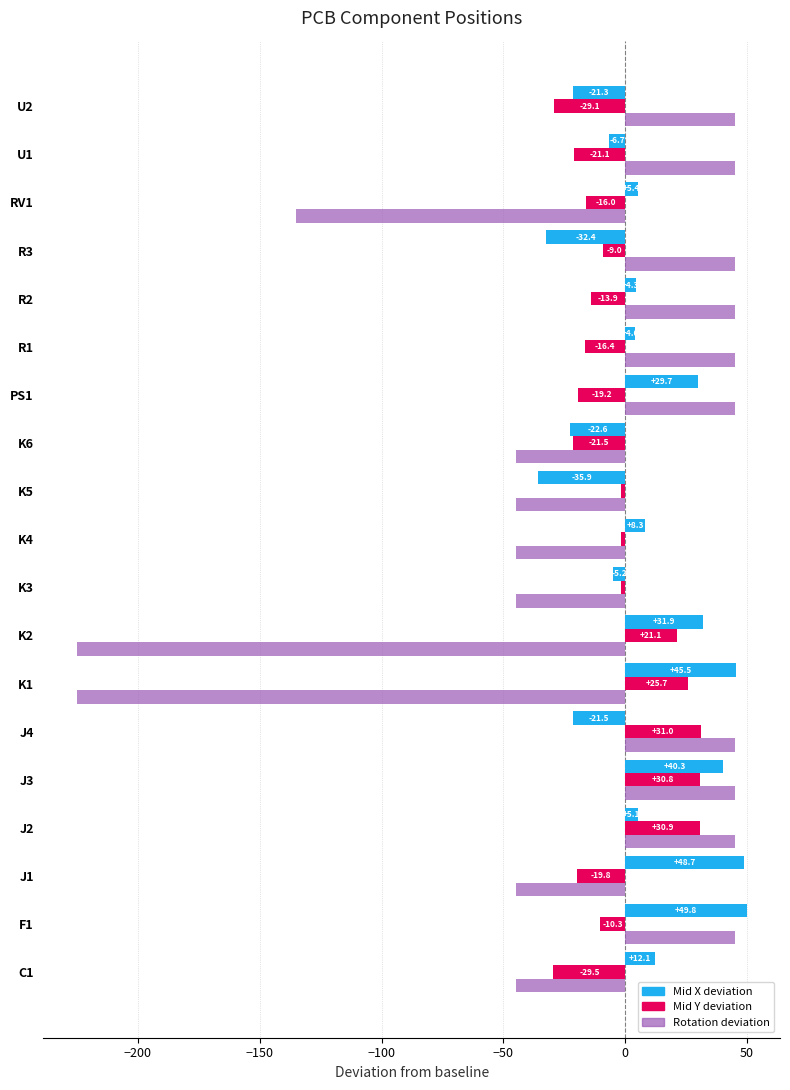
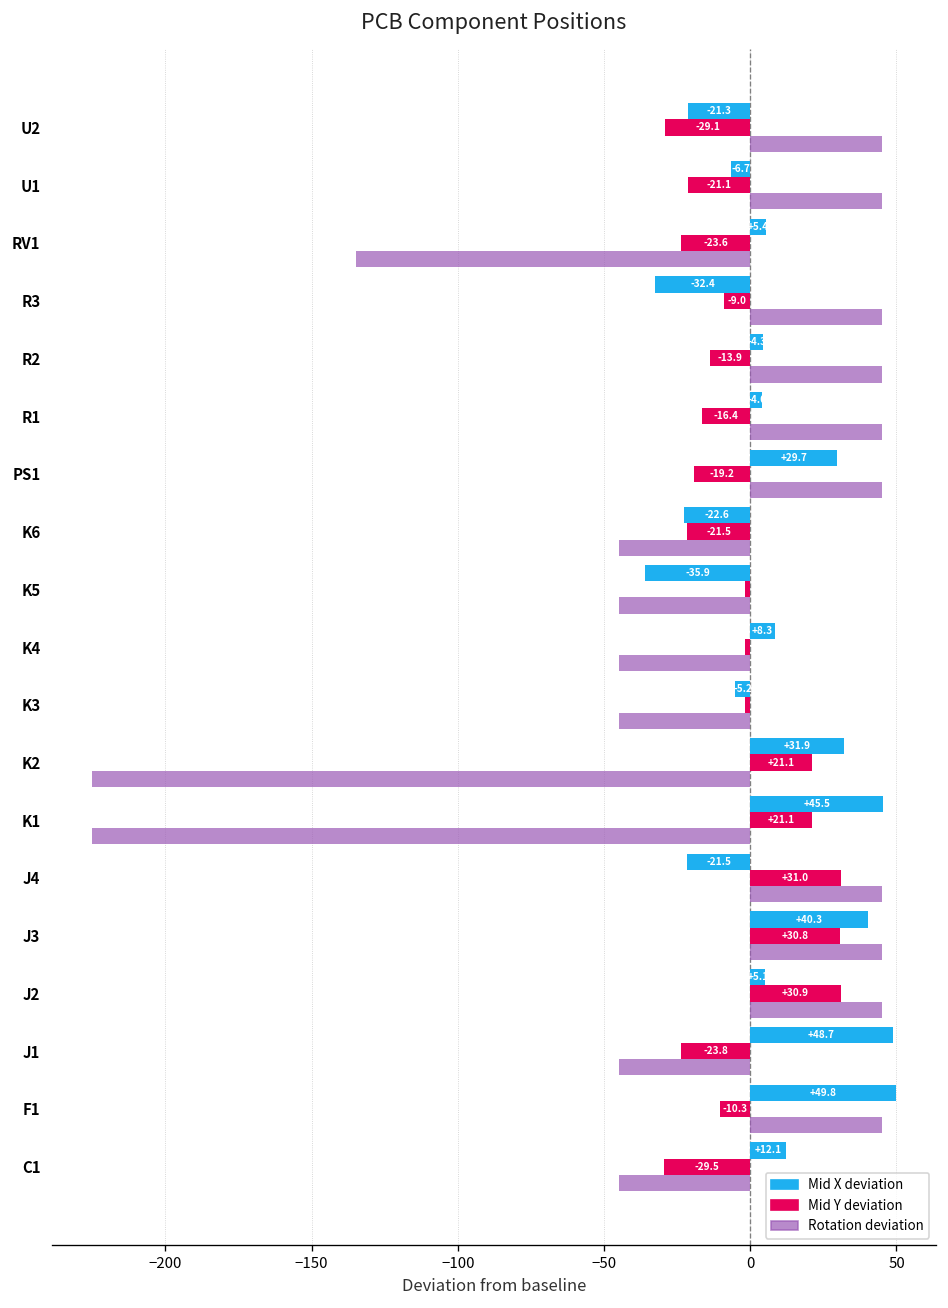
Mid Y deviation, RV1: -16.0 -> -23.6
Mid Y deviation, K1: +25.7 -> +21.1
Mid Y deviation, J1: -19.8 -> -23.8
